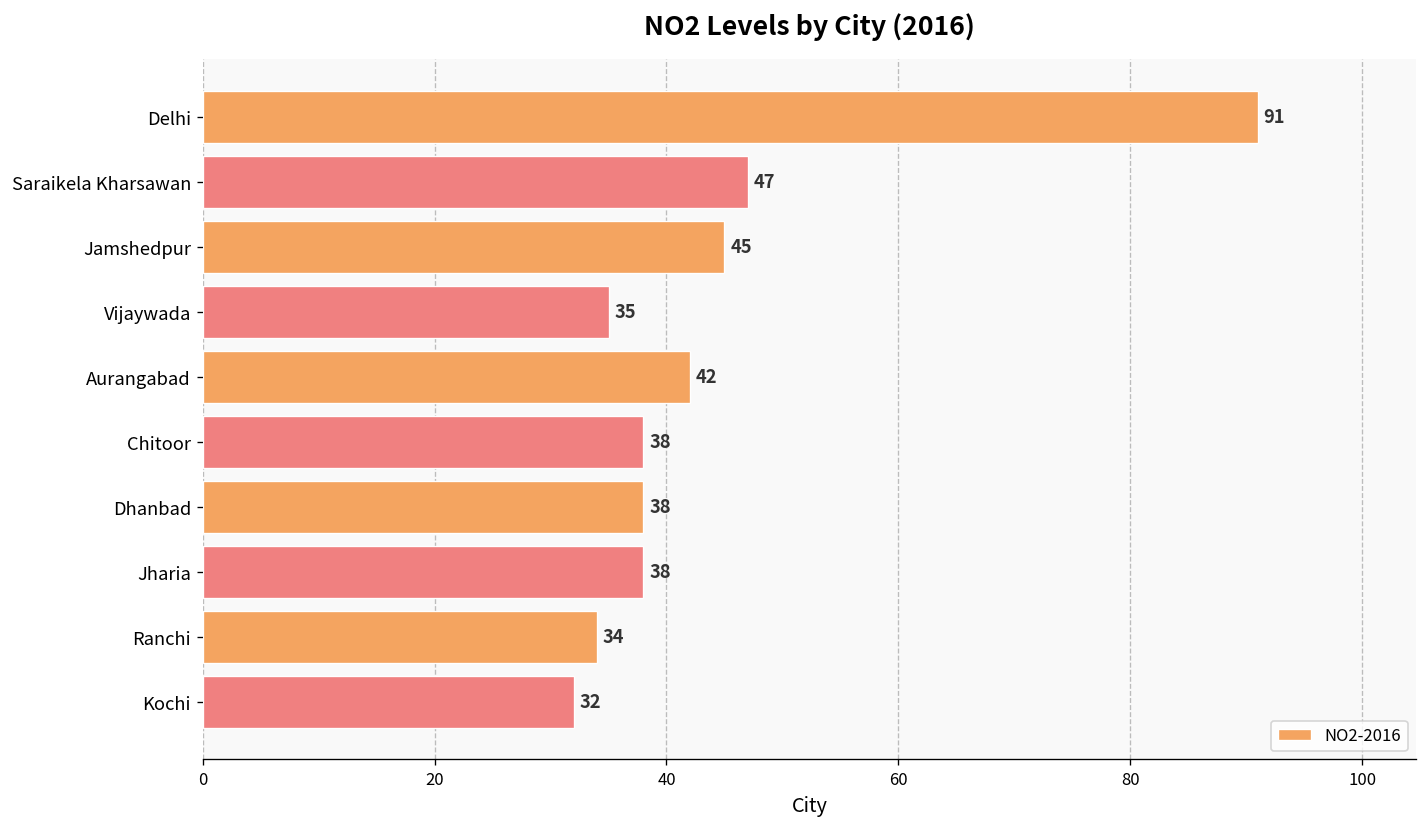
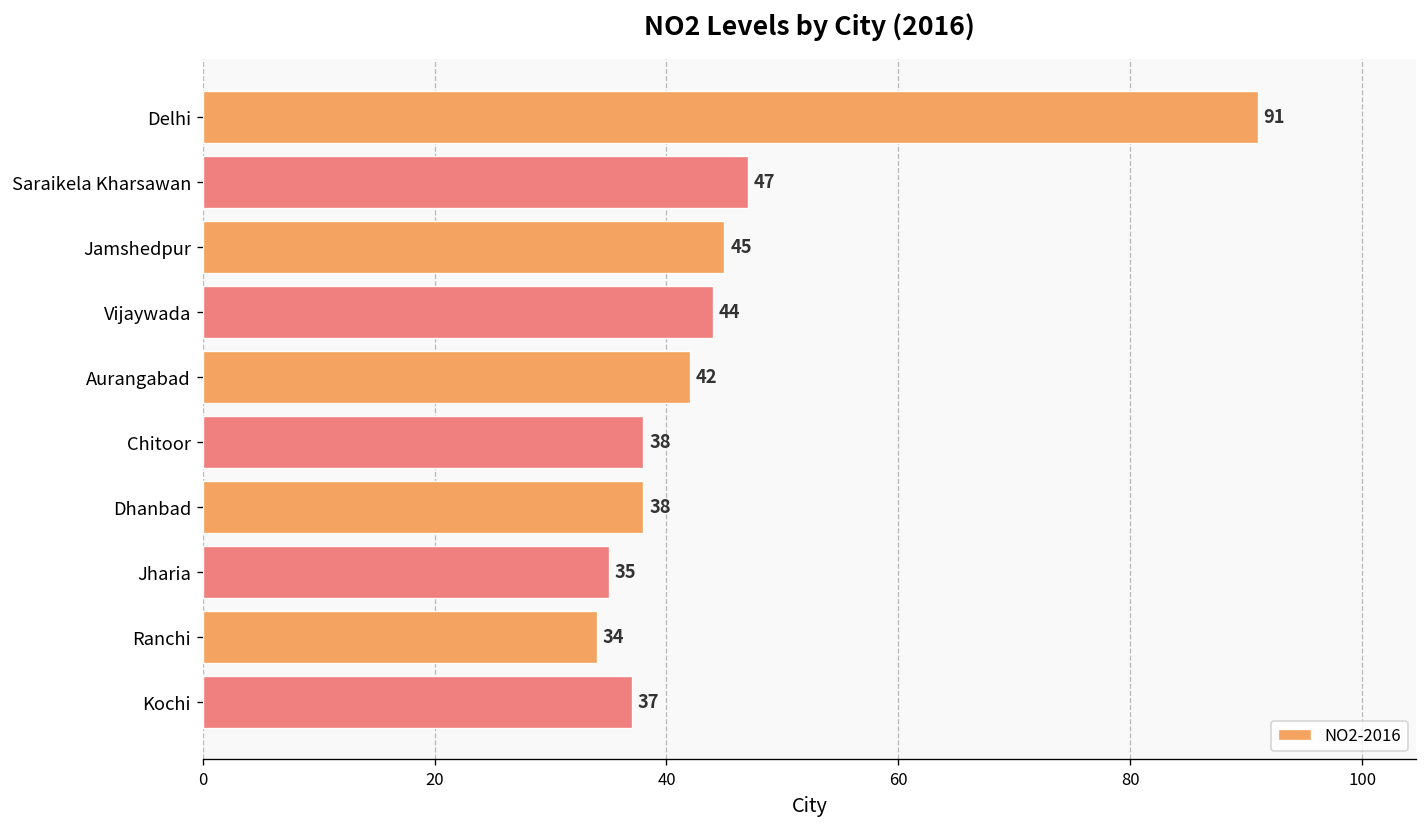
Vijaywada: 35 -> 44
Jharia: 38 -> 35
Kochi: 32 -> 37
